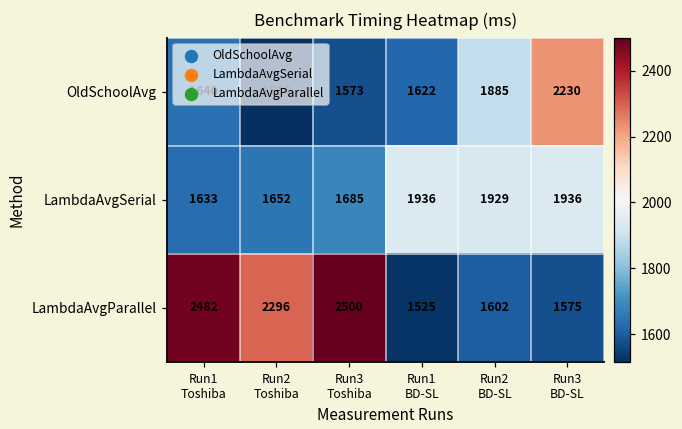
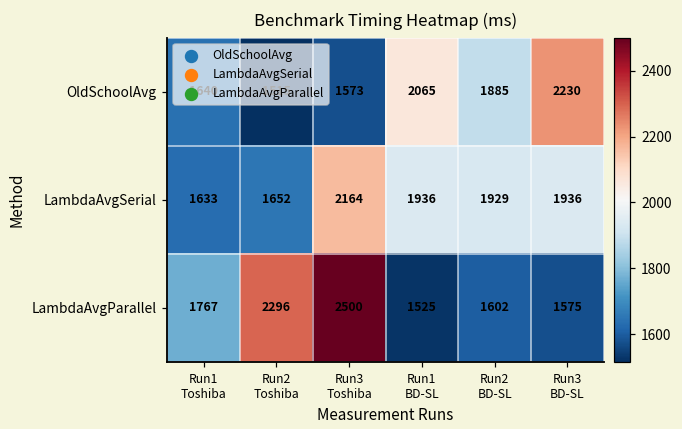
OldSchoolAvg, Run1 BD-SL: 1622 -> 2065
LambdaAvgSerial, Run3 Toshiba: 1685 -> 2164
LambdaAvgParallel, Run1 Toshiba: 2482 -> 1767
